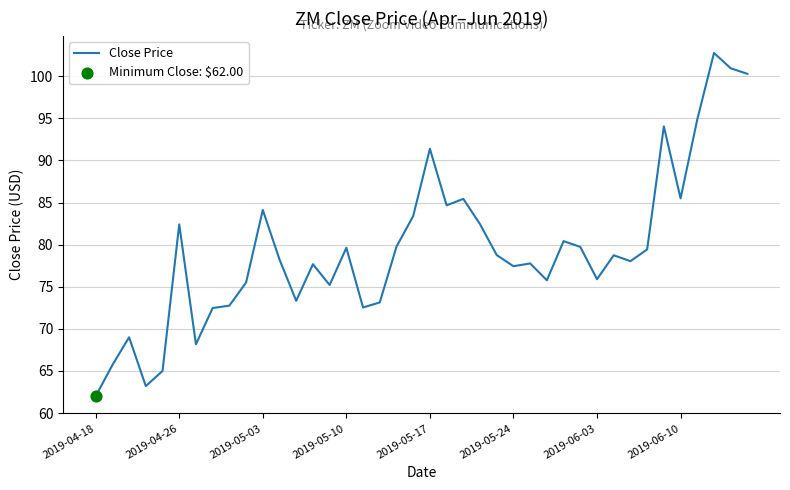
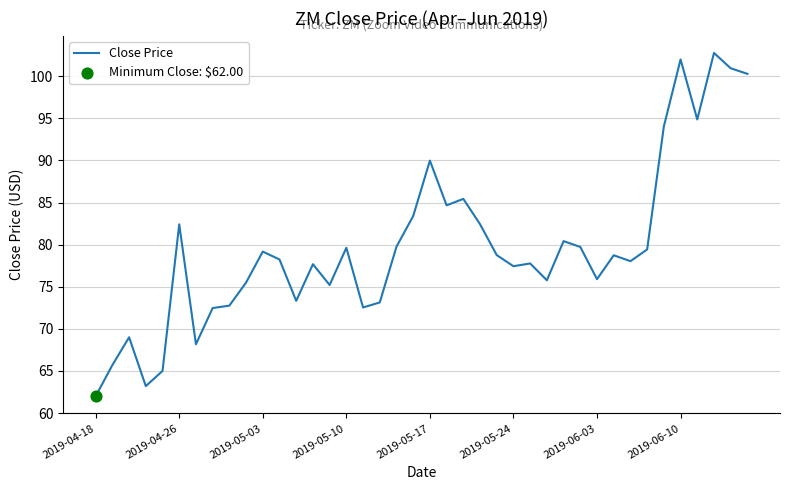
Close Price, 2019-05-03: 84 -> 79
Close Price, 2019-05-17: 91 -> 90
Close Price, 2019-06-10: 86 -> 102
